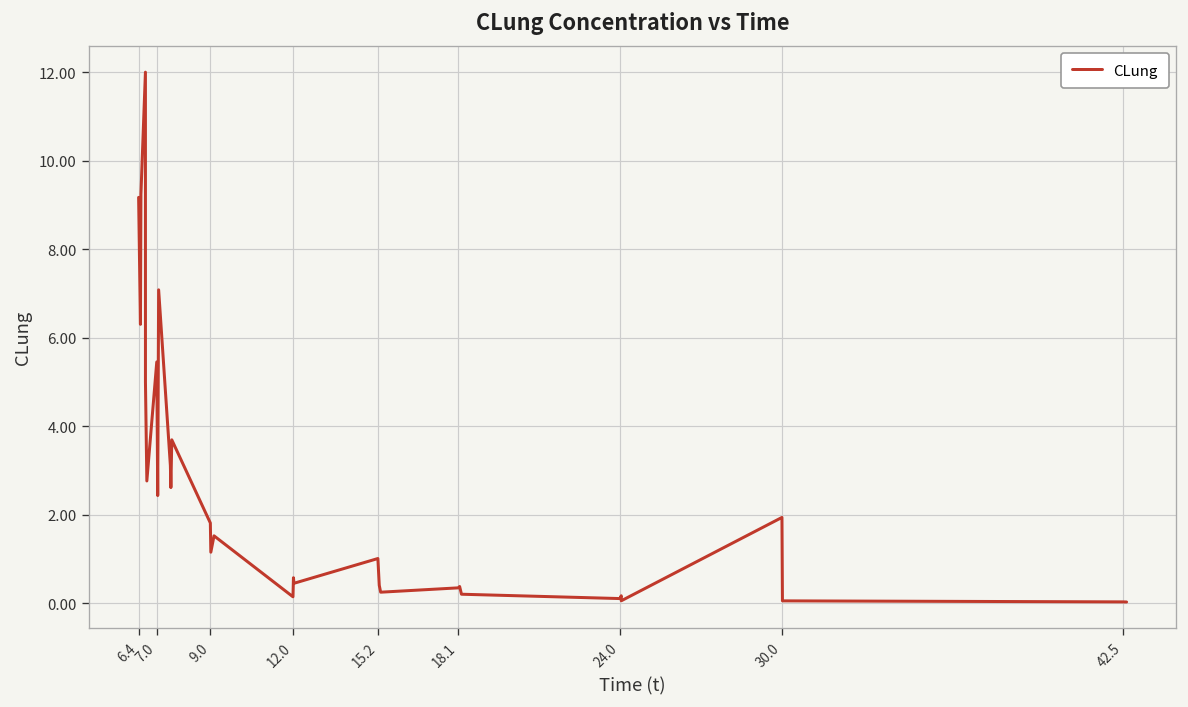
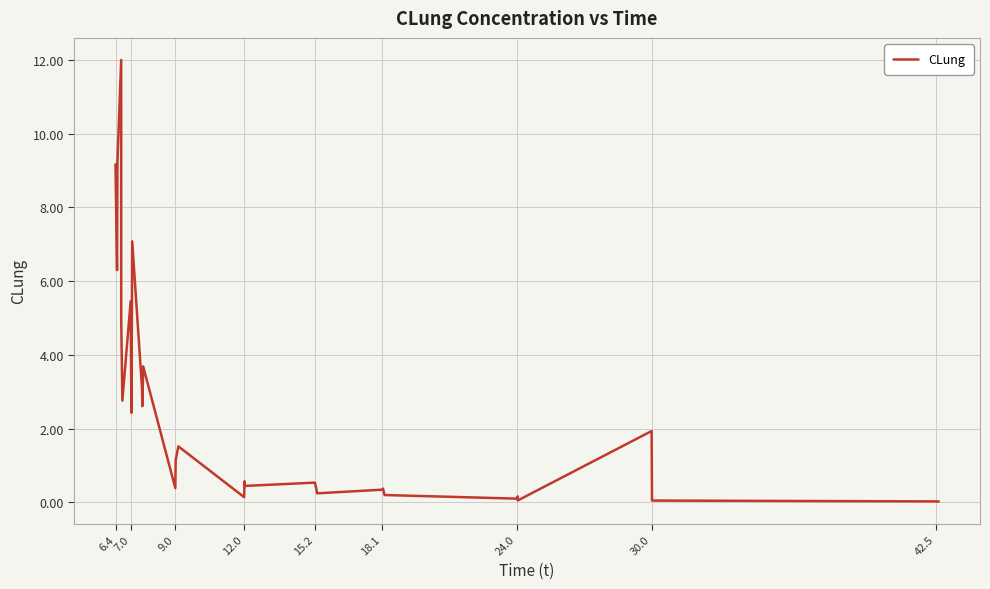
9.0: 1.8 -> 0.4
15.2: 1.0 -> 0.5
